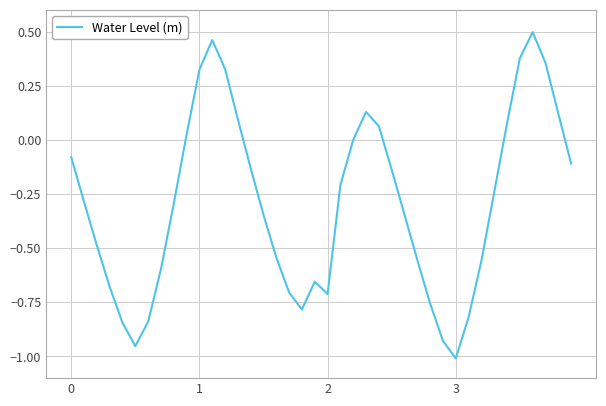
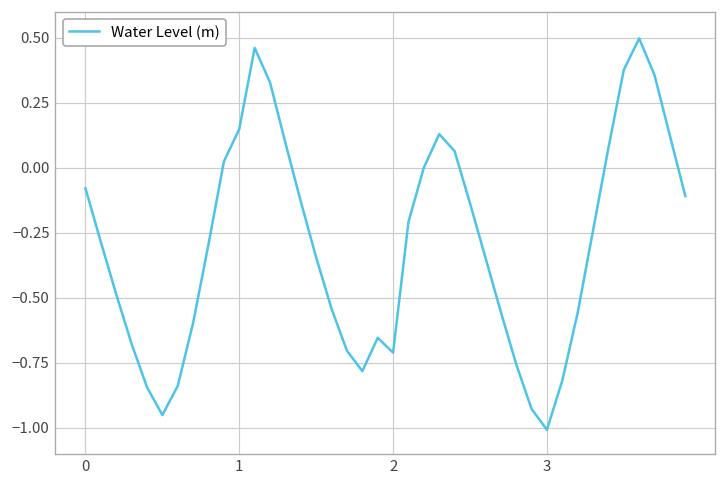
1: 0.32 -> 0.15
